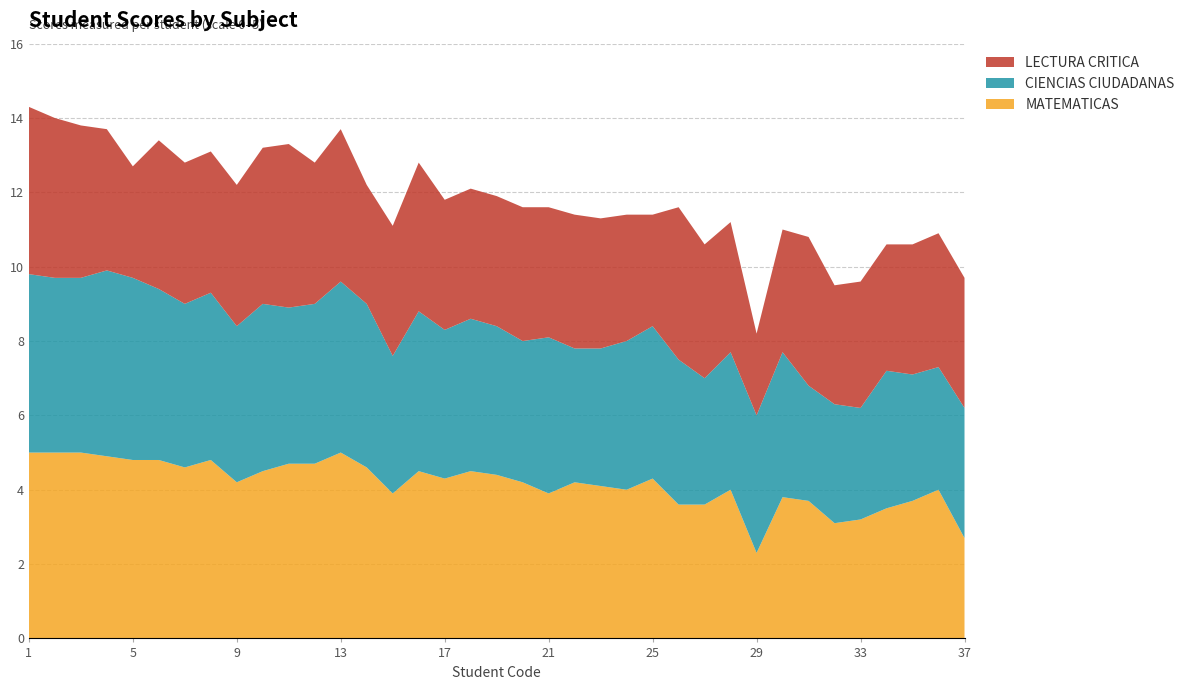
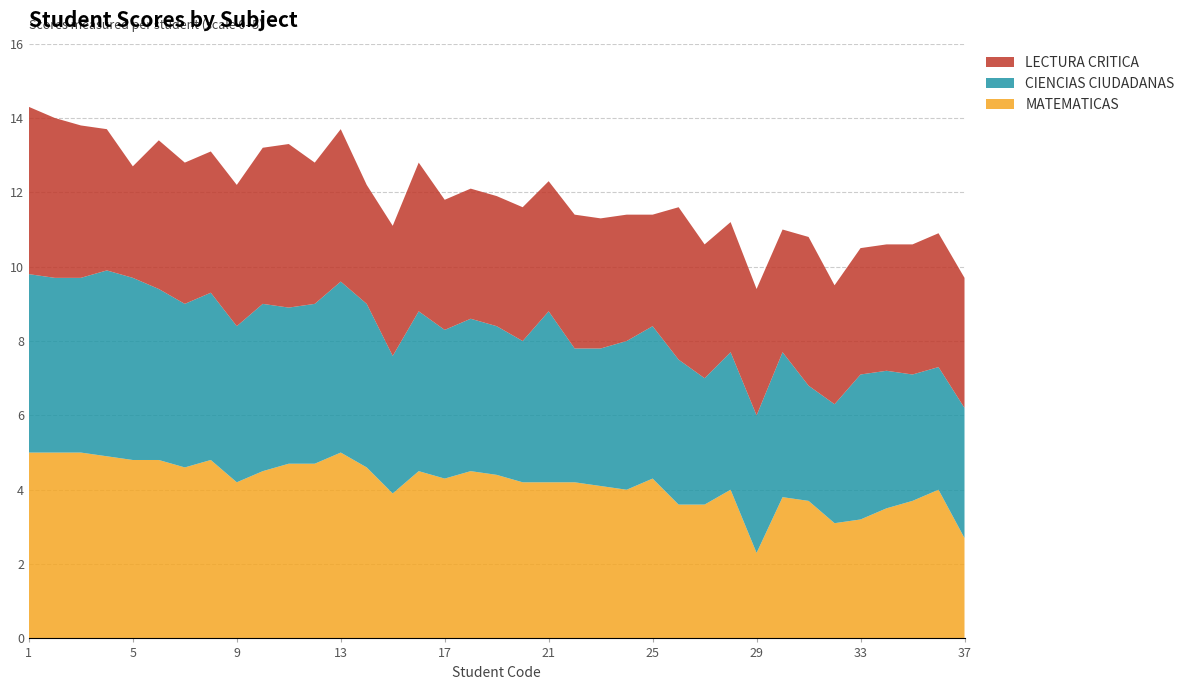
MATEMATICAS, 21: 3.9 -> 4.2
CIENCIAS CIUDADANAS, 21: 4.2 -> 4.6
LECTURA CRITICA, 29: 2.2 -> 3.4
CIENCIAS CIUDADANAS, 33: 3.0 -> 3.9
